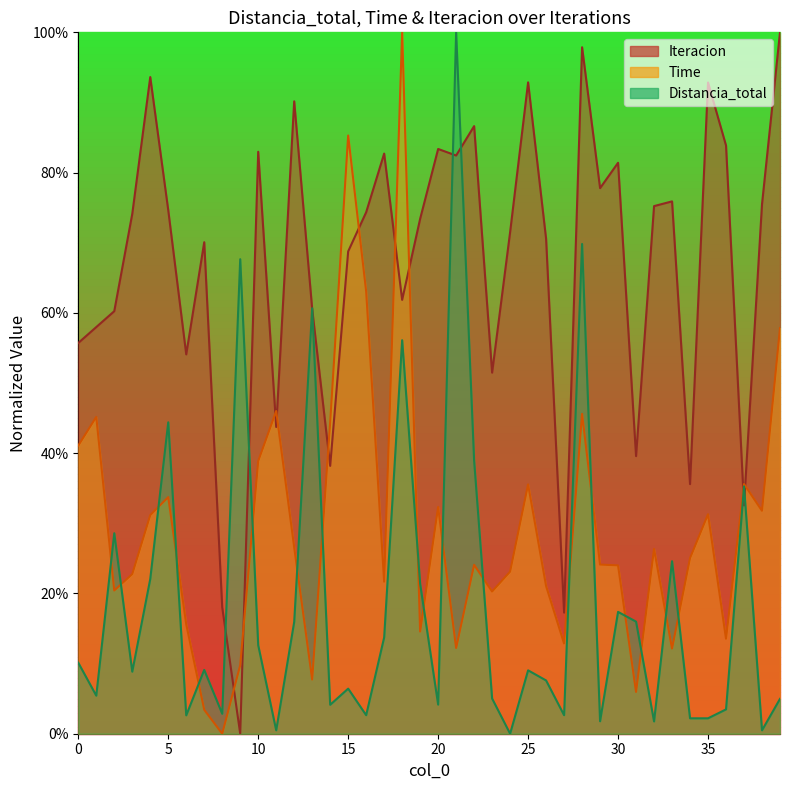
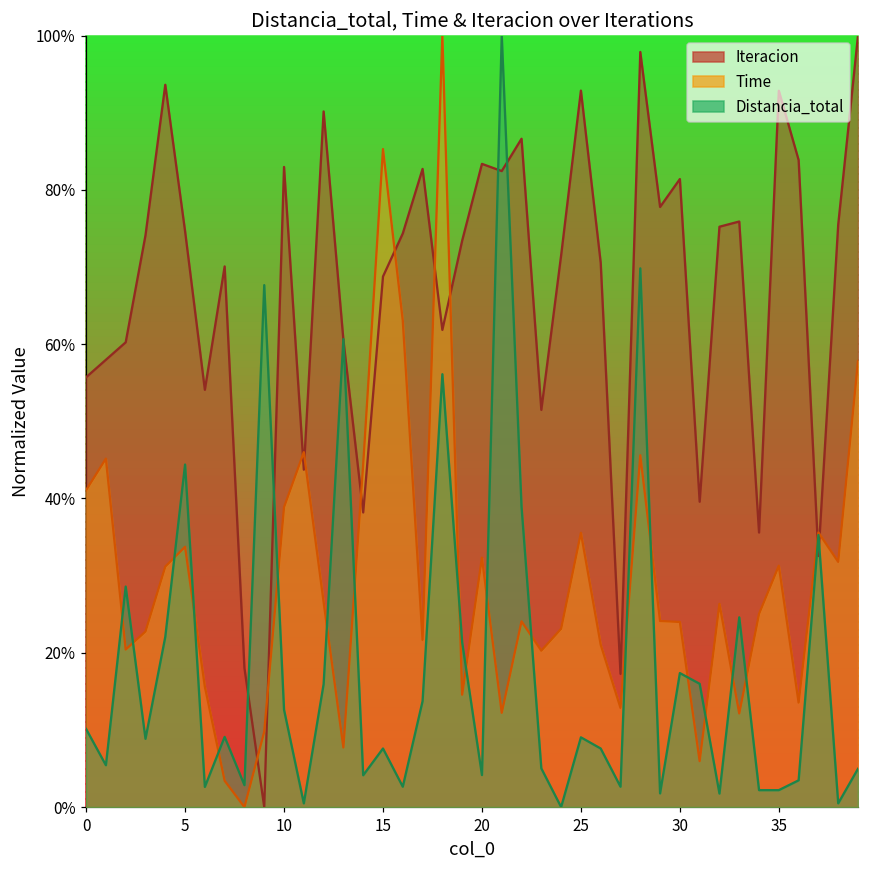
Distancia_total, 15: 6% -> 8%
